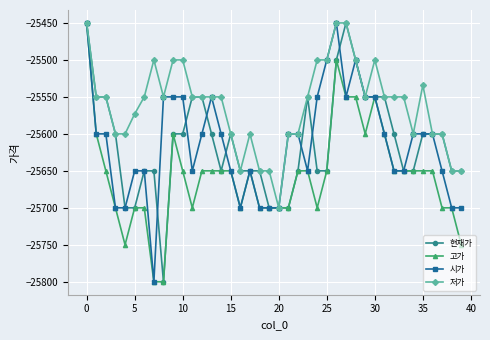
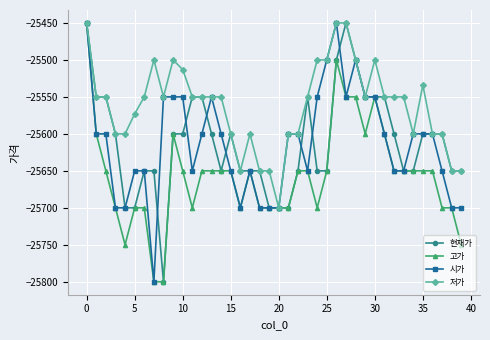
저가, 10: -25500 -> -25510
